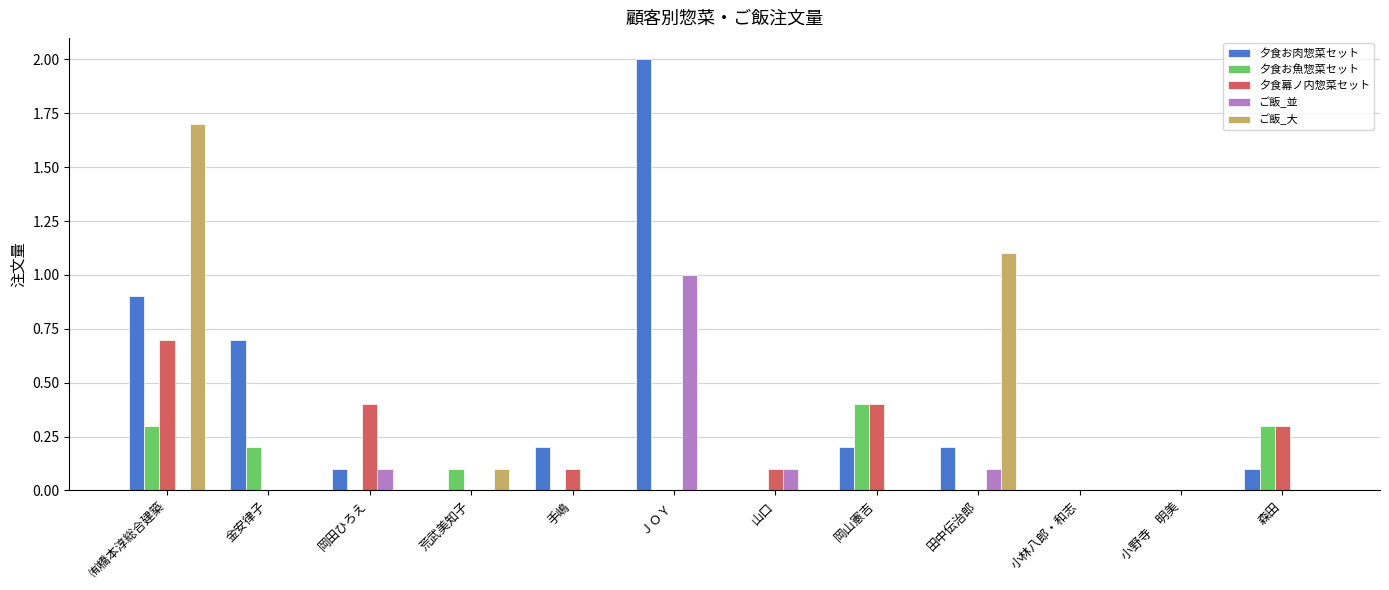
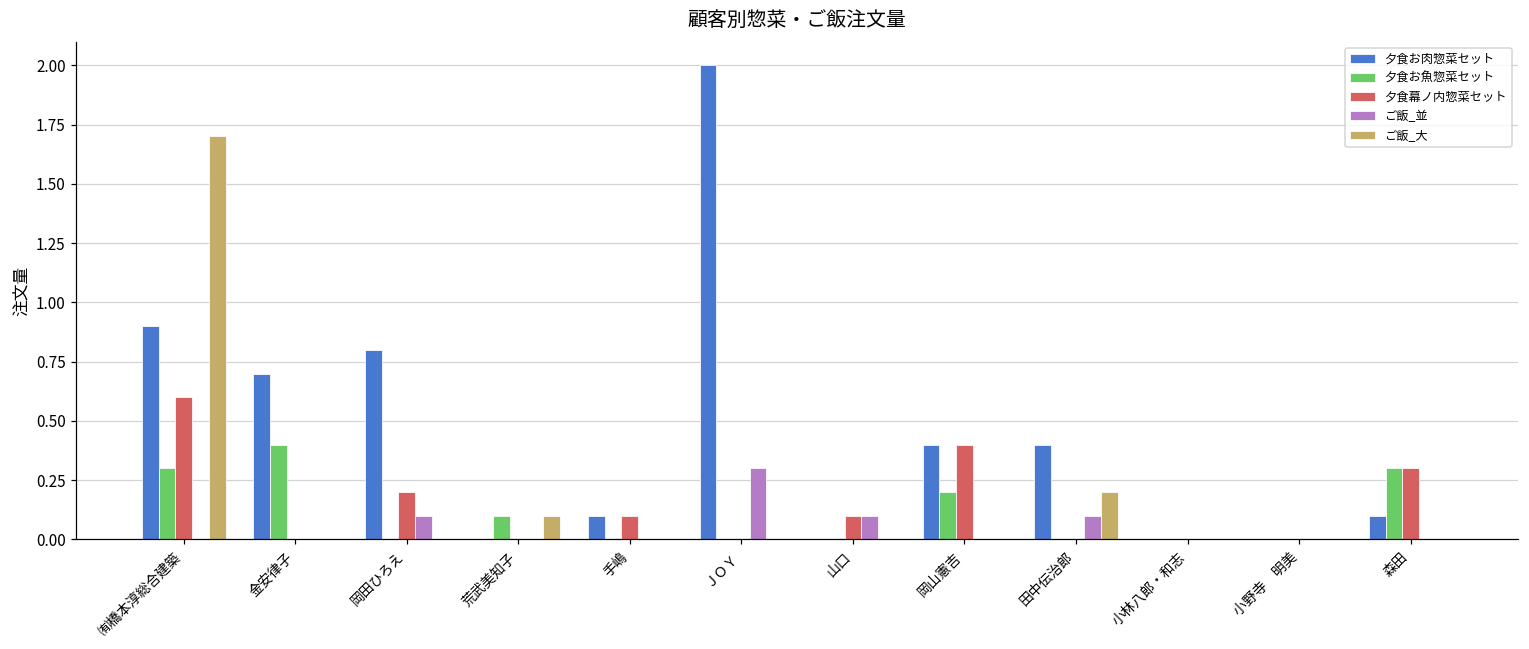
夕食幕ノ内惣菜セット, ㈲橋本淳総合建築: 0.7 -> 0.6
夕食お魚惣菜セット, 金安律子: 0.2 -> 0.4
夕食お肉惣菜セット, 岡田ひろえ: 0.1 -> 0.8
夕食幕ノ内惣菜セット, 岡田ひろえ: 0.4 -> 0.2
夕食お肉惣菜セット, 手嶋: 0.2 -> 0.1
ご飯_並, ＪＯＹ: 1.0 -> 0.3
夕食お肉惣菜セット, 岡山憲吉: 0.2 -> 0.4
夕食お魚惣菜セット, 岡山憲吉: 0.4 -> 0.2
夕食お肉惣菜セット, 田中伝治郎: 0.2 -> 0.4
ご飯_大, 田中伝治郎: 1.1 -> 0.2
